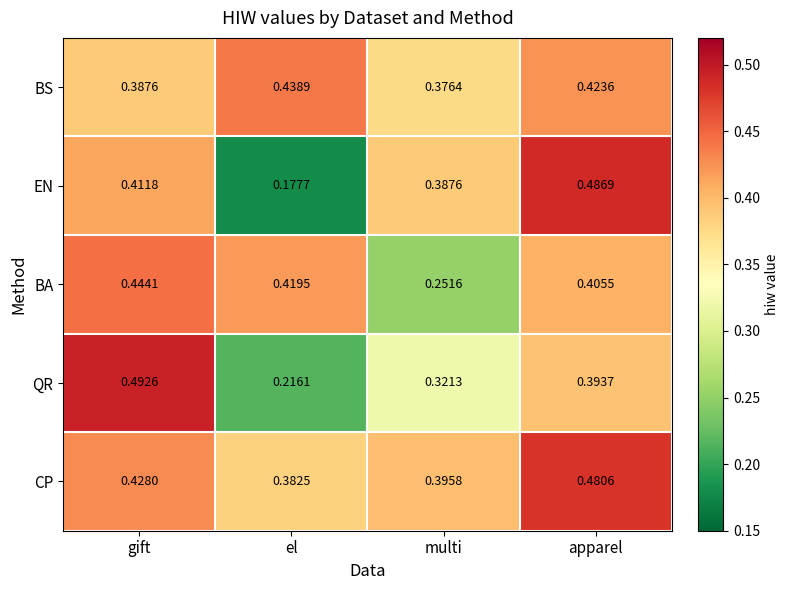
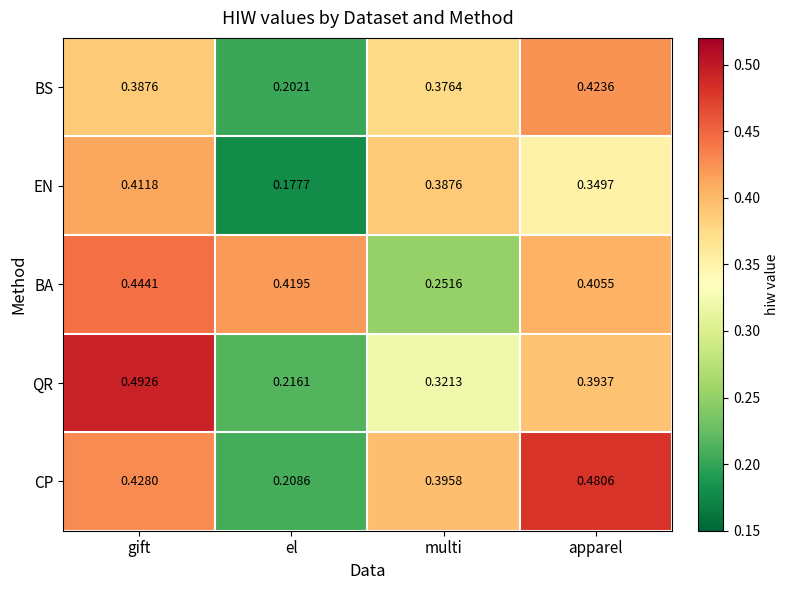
BS, el: 0.4389 -> 0.2021
EN, apparel: 0.4869 -> 0.3497
CP, el: 0.3825 -> 0.2086
